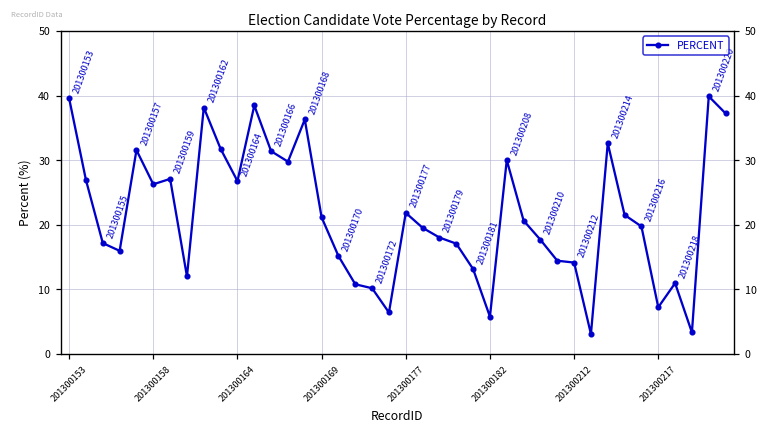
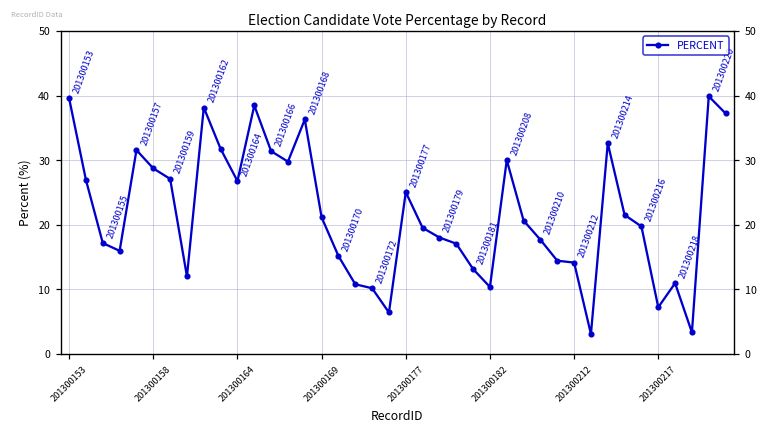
201300158: 26 -> 29
201300177: 22 -> 25
201300182: 6 -> 10
